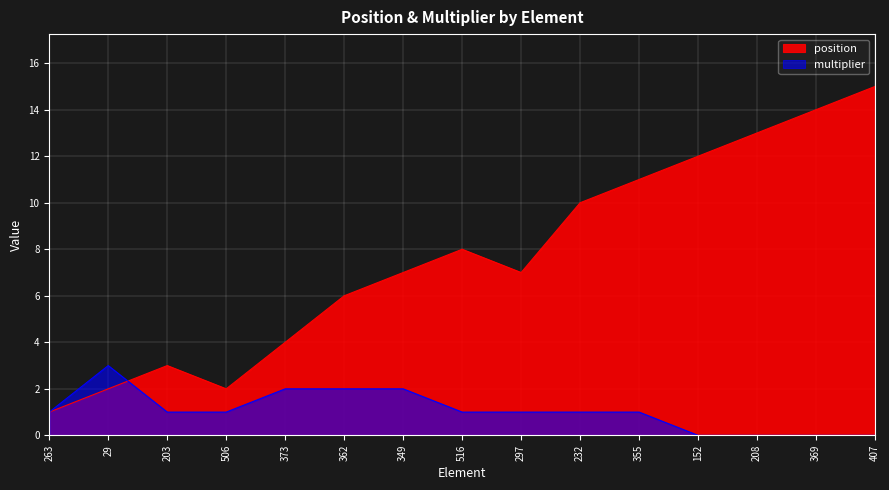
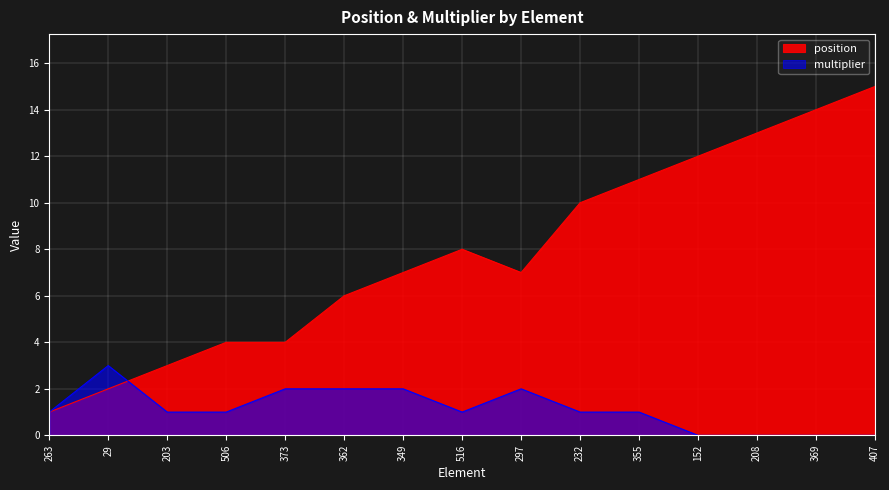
position, 506: 2 -> 4
multiplier, 297: 1 -> 2
